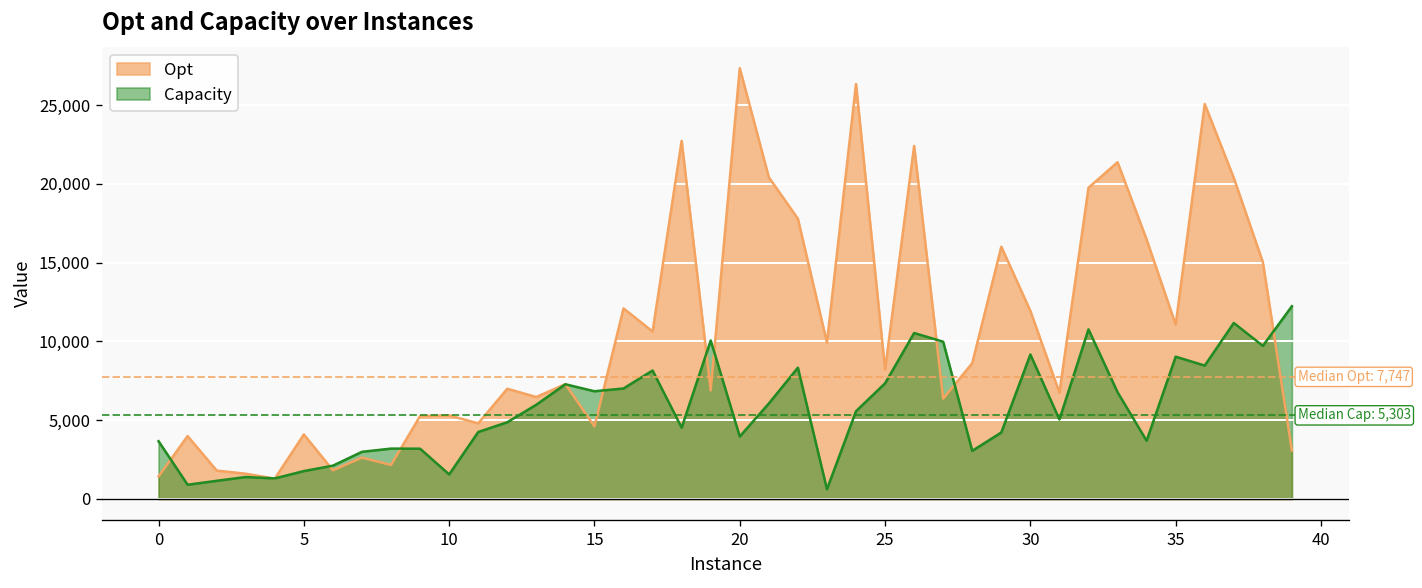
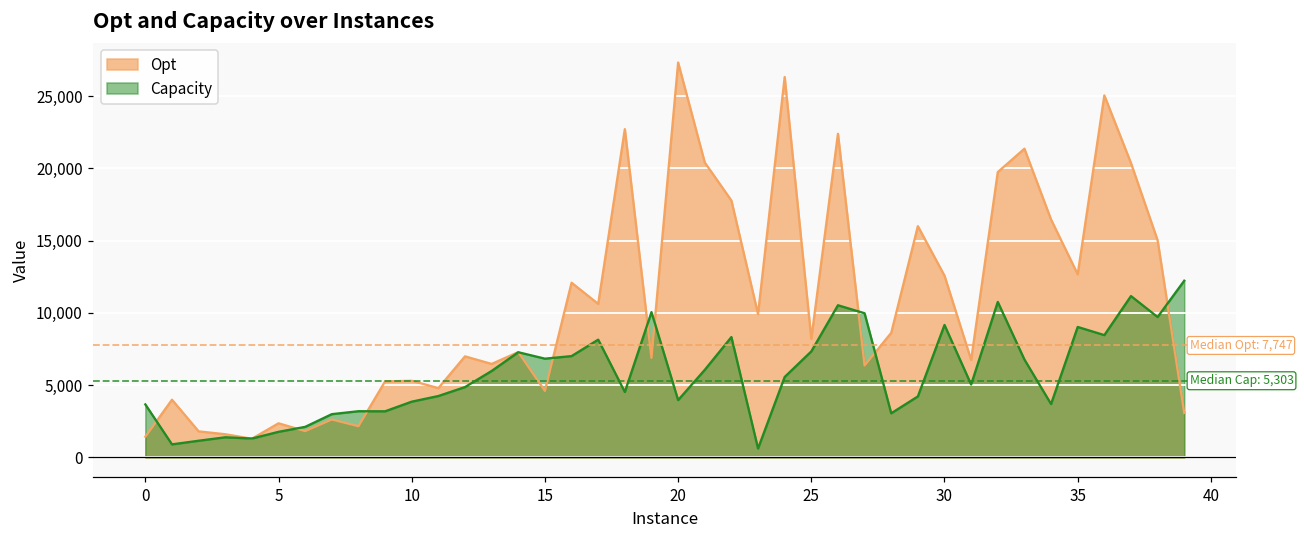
Opt, 5: 4,100 -> 2,400
Capacity, 10: 1,600 -> 3,900
Opt, 30: 11,900 -> 12,600
Opt, 35: 11,100 -> 12,700
